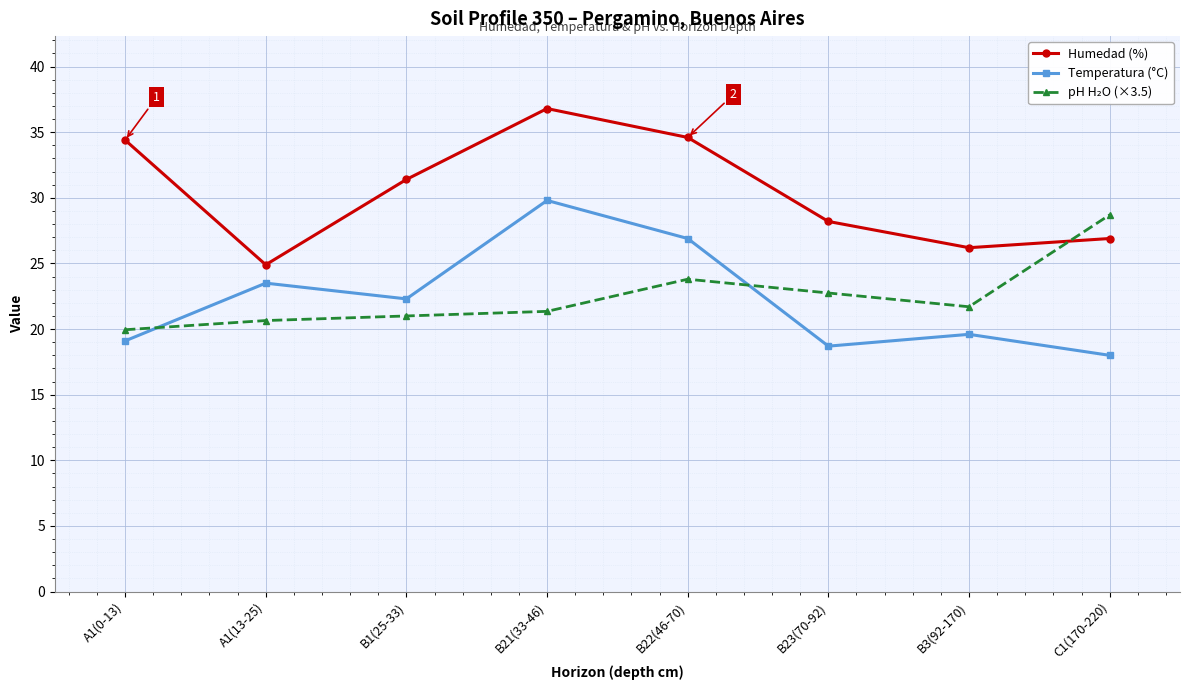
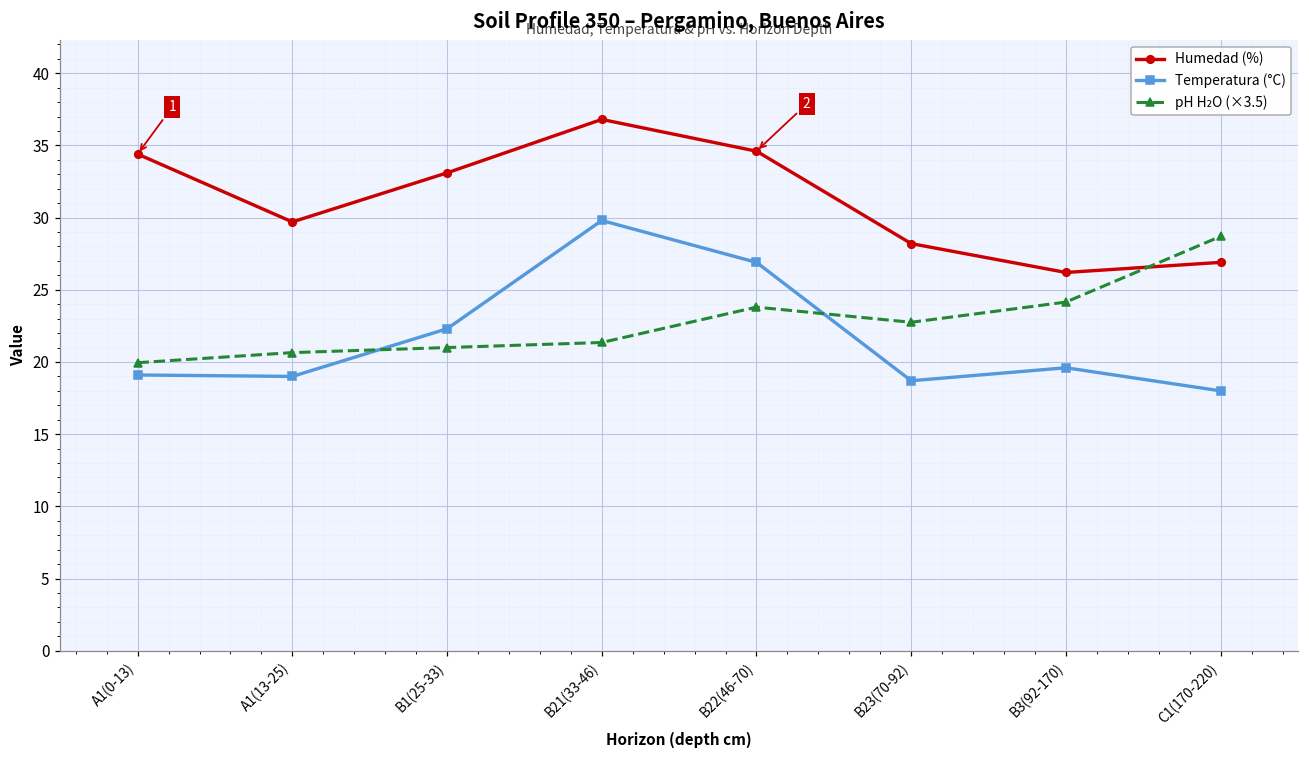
Humedad (%), A1(13-25): 24.9 -> 29.7
Temperatura (°C), A1(13-25): 23.5 -> 19.0
Humedad (%), B1(25-33): 31.4 -> 33.1
pH H₂O (×3.5), B3(92-170): 21.7 -> 24.2
